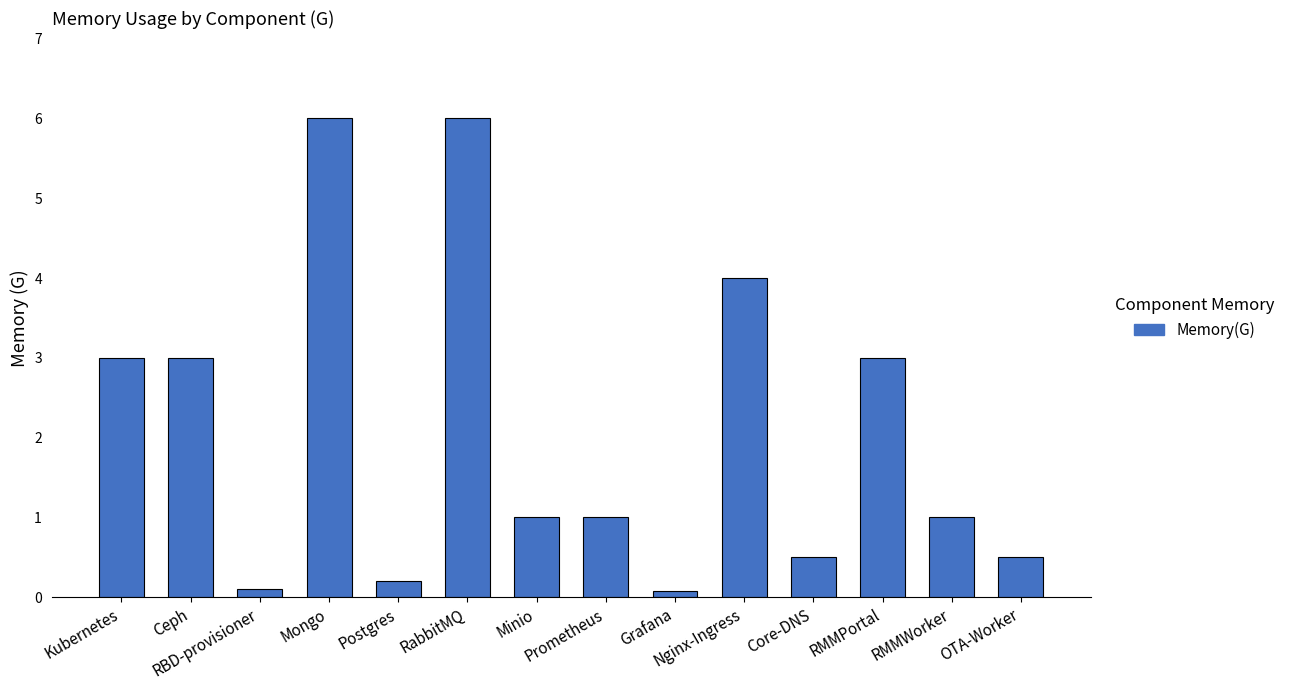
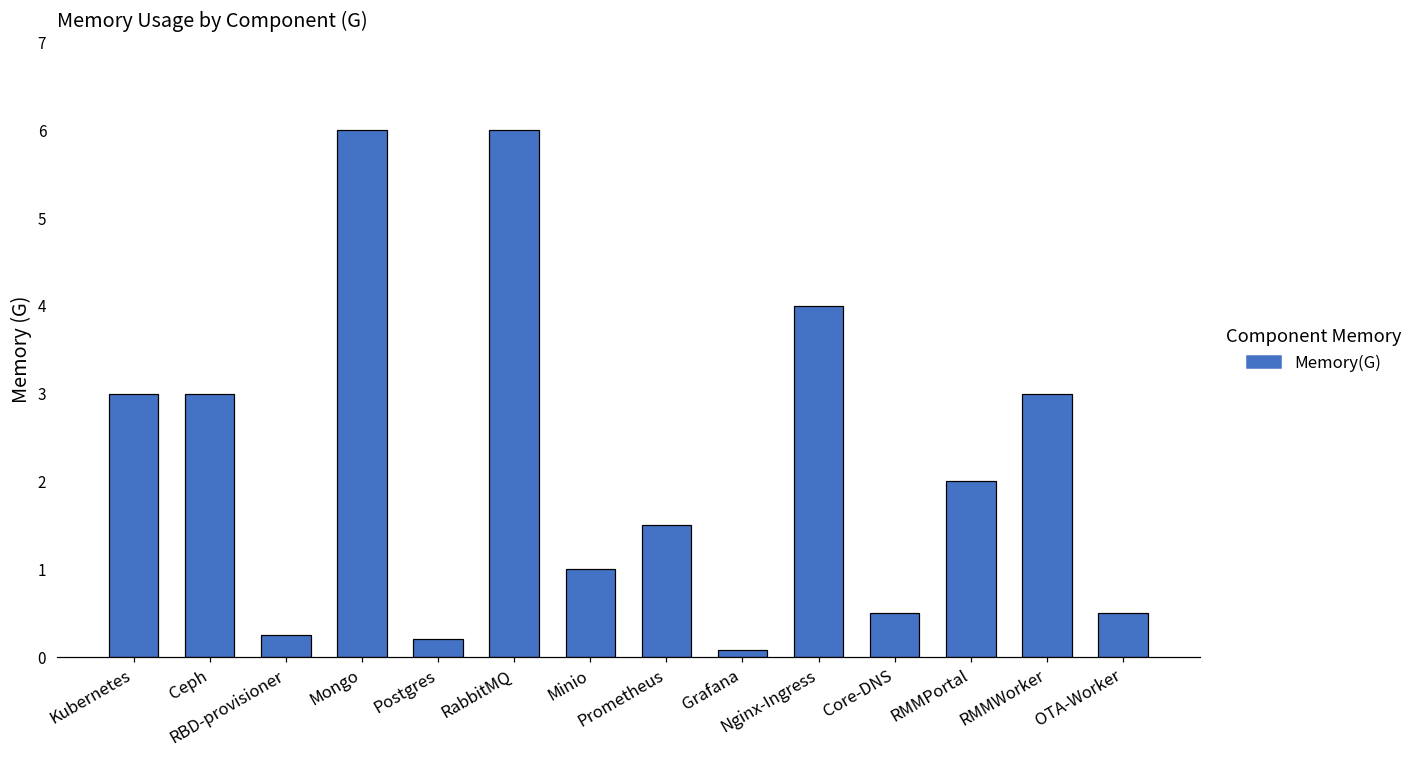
RBD-provisioner: 0.1 -> 0.3
Prometheus: 1.0 -> 1.5
RMMPortal: 3 -> 2
RMMWorker: 1 -> 3
